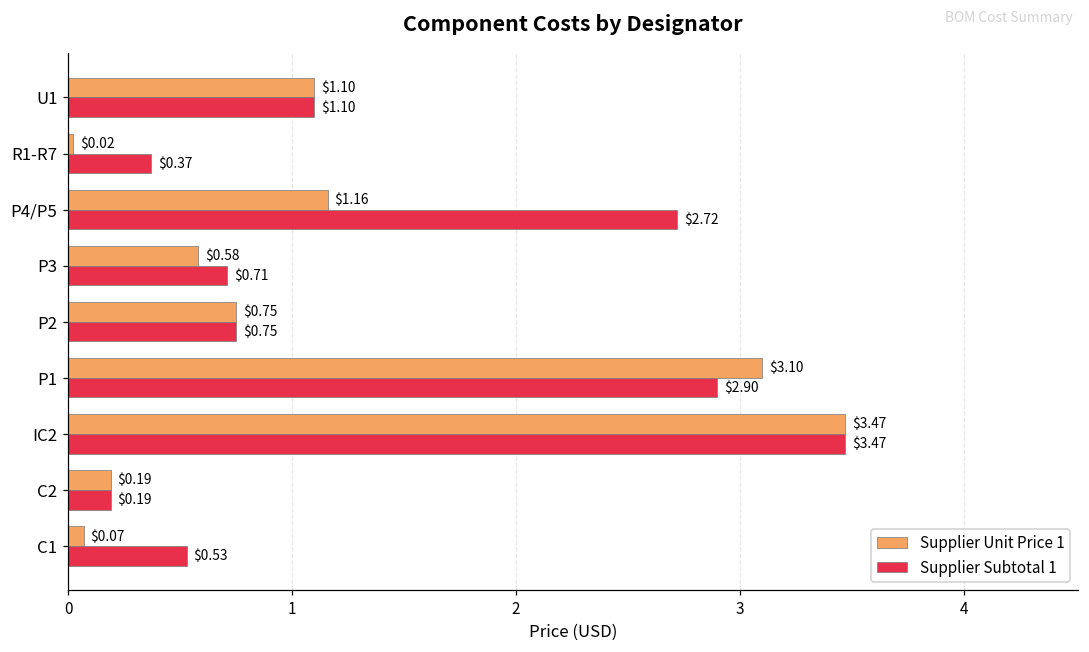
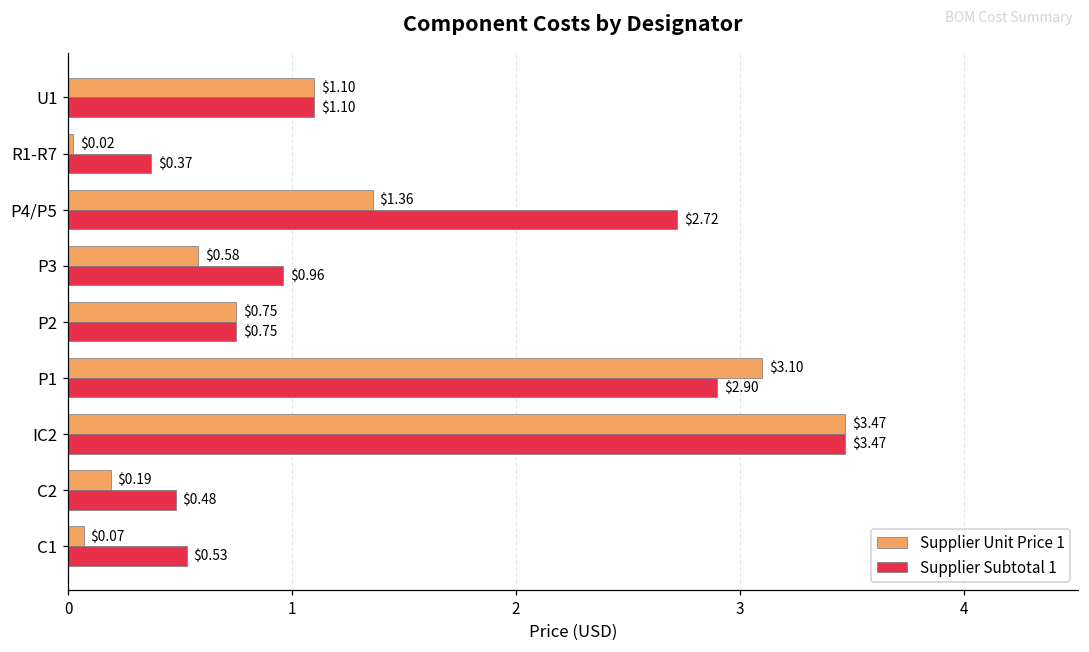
Supplier Unit Price 1, P4/P5: $1.16 -> $1.36
Supplier Subtotal 1, P3: $0.71 -> $0.96
Supplier Subtotal 1, C2: $0.19 -> $0.48
